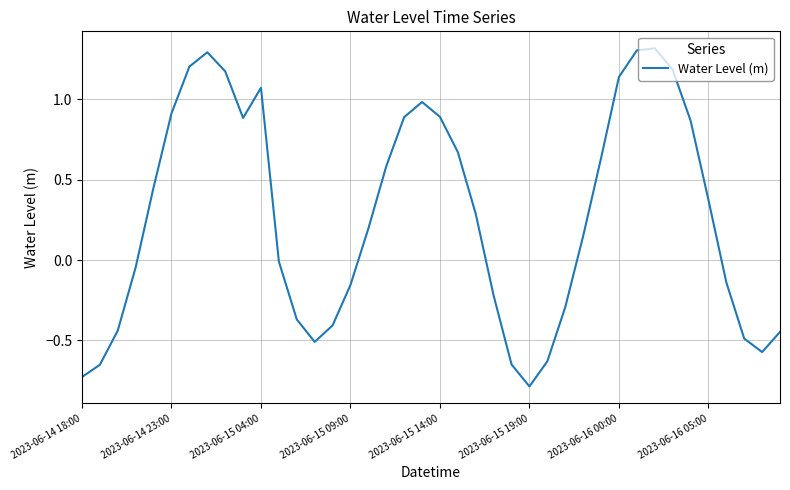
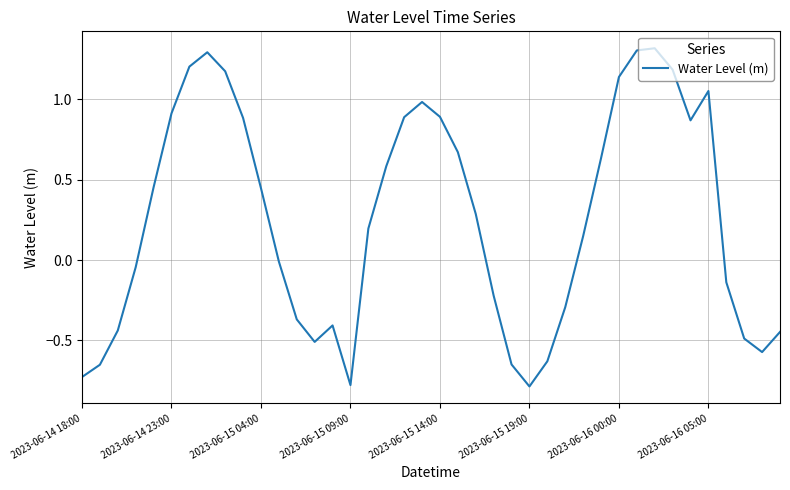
2023-06-15 04:00: 1.07 -> 0.45
2023-06-15 09:00: -0.16 -> -0.78
2023-06-16 05:00: 0.37 -> 1.05
